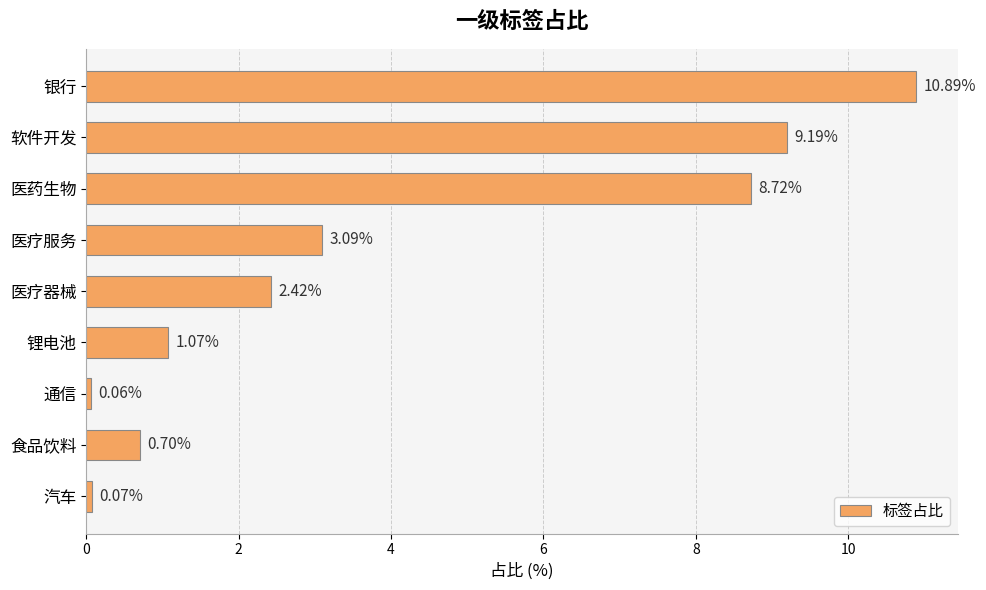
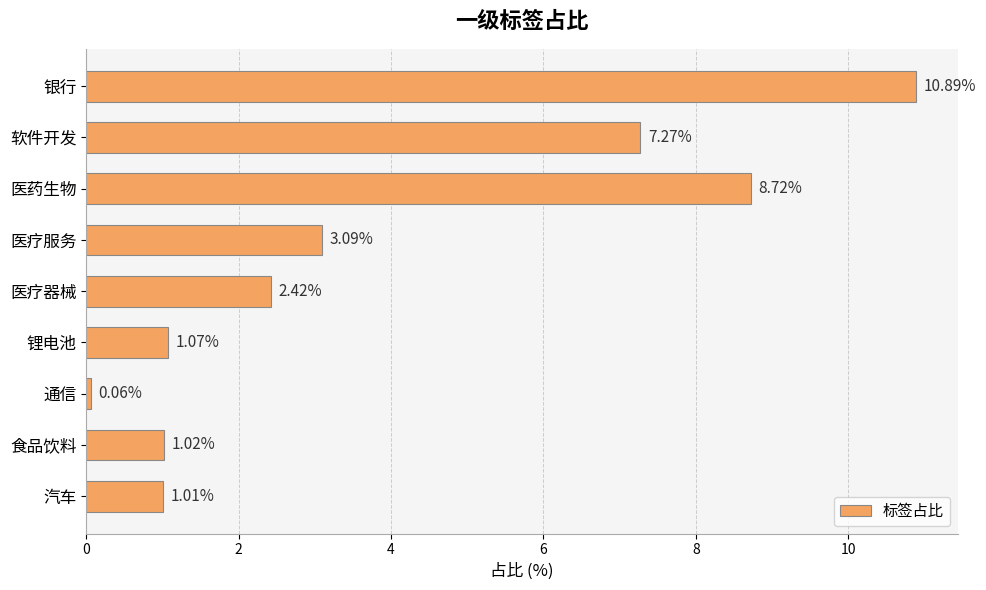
软件开发: 9.19% -> 7.27%
食品饮料: 0.70% -> 1.02%
汽车: 0.07% -> 1.01%
